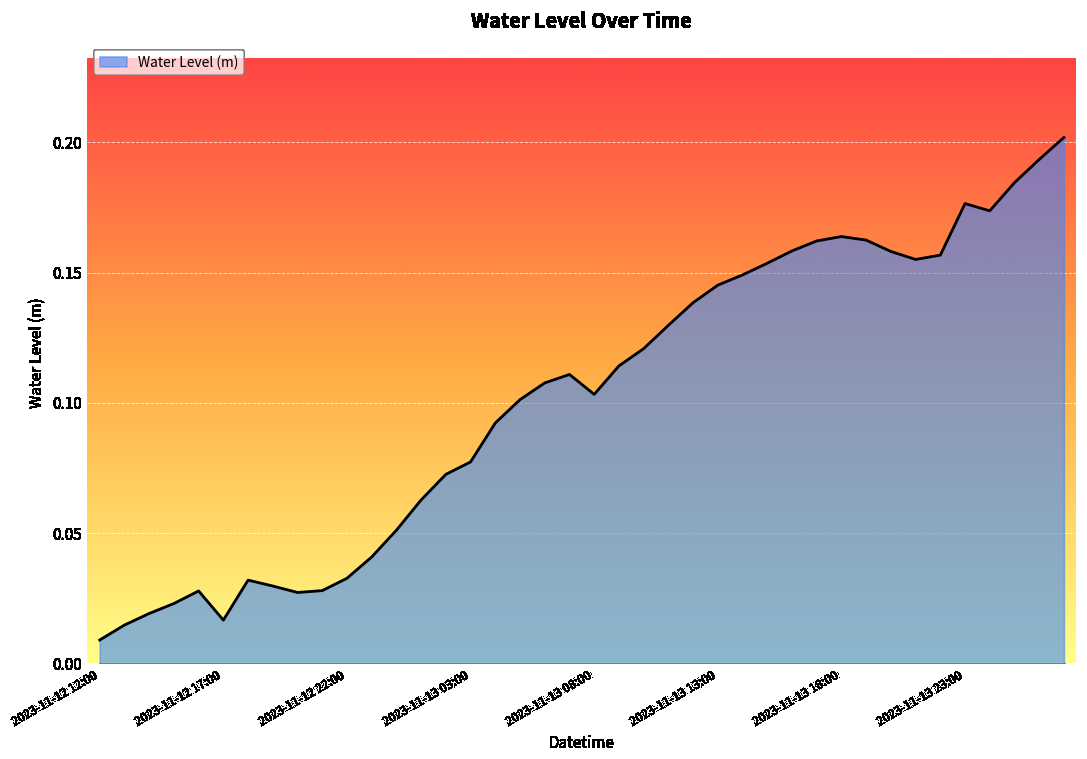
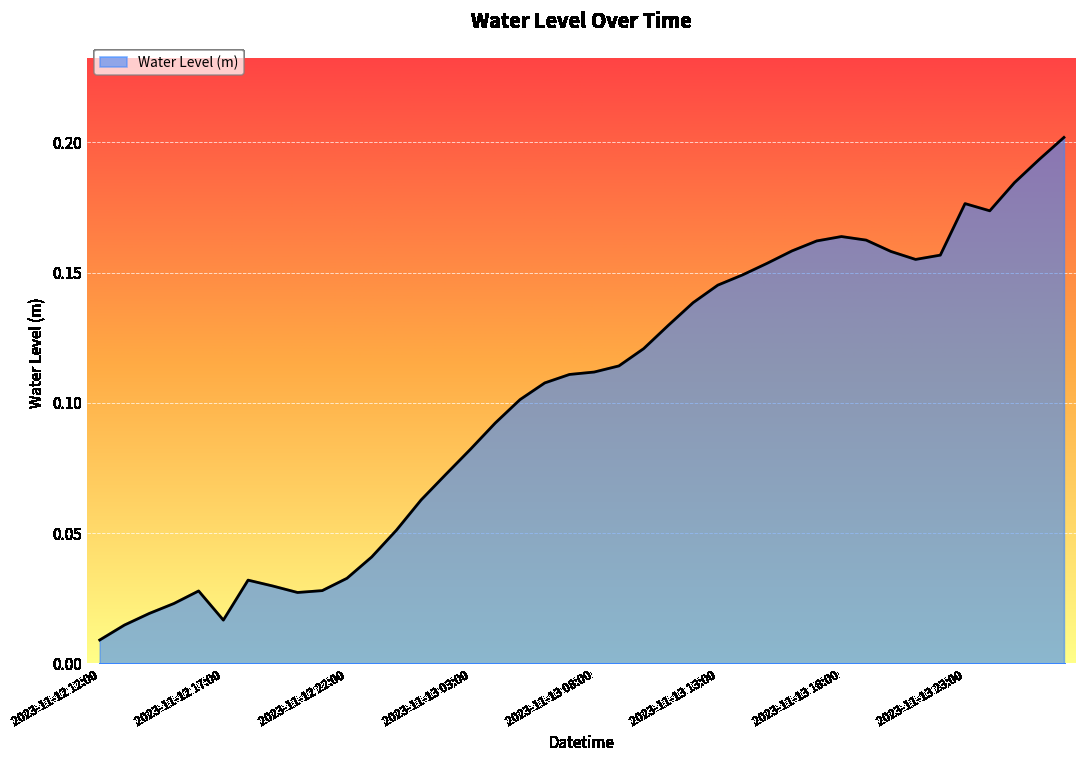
2023-11-13 03:00: 0.077 -> 0.082
2023-11-13 08:00: 0.103 -> 0.112
